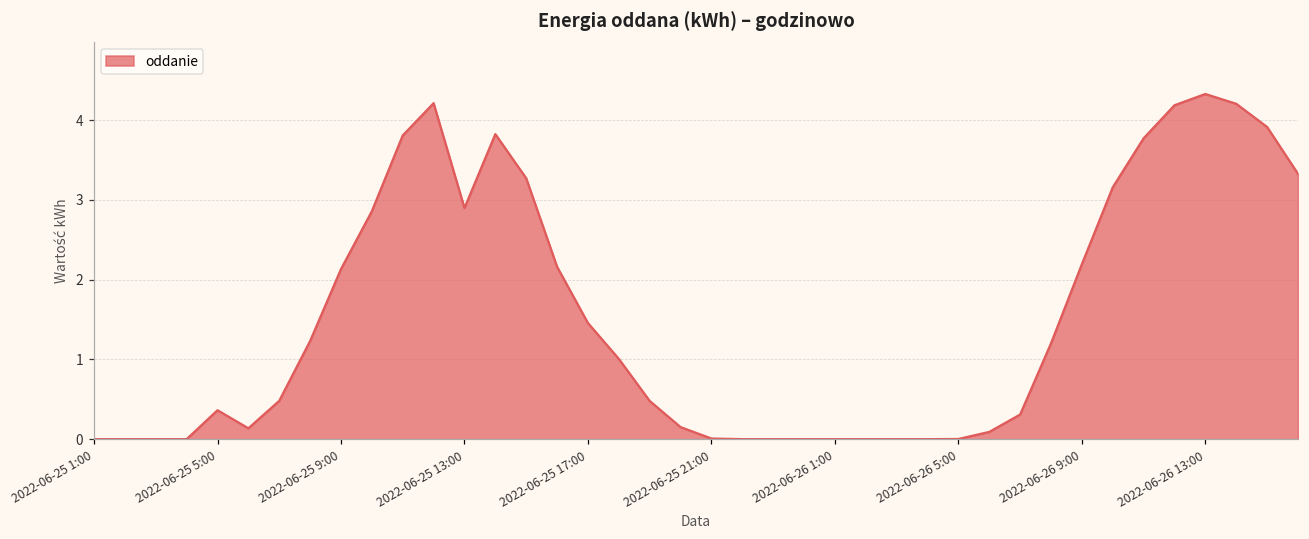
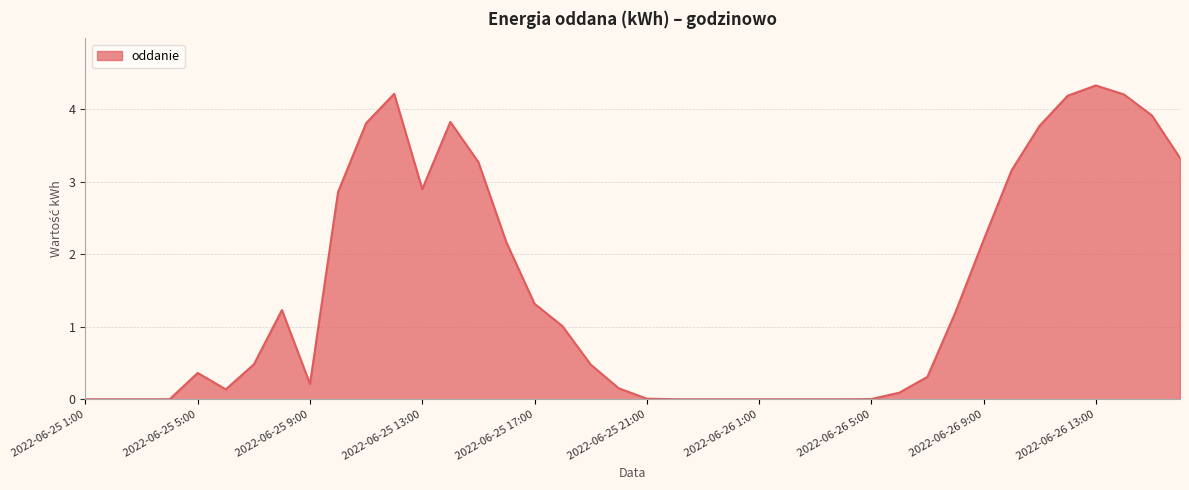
2022-06-25 9:00: 2.1 -> 0.2
2022-06-25 17:00: 1.5 -> 1.3
